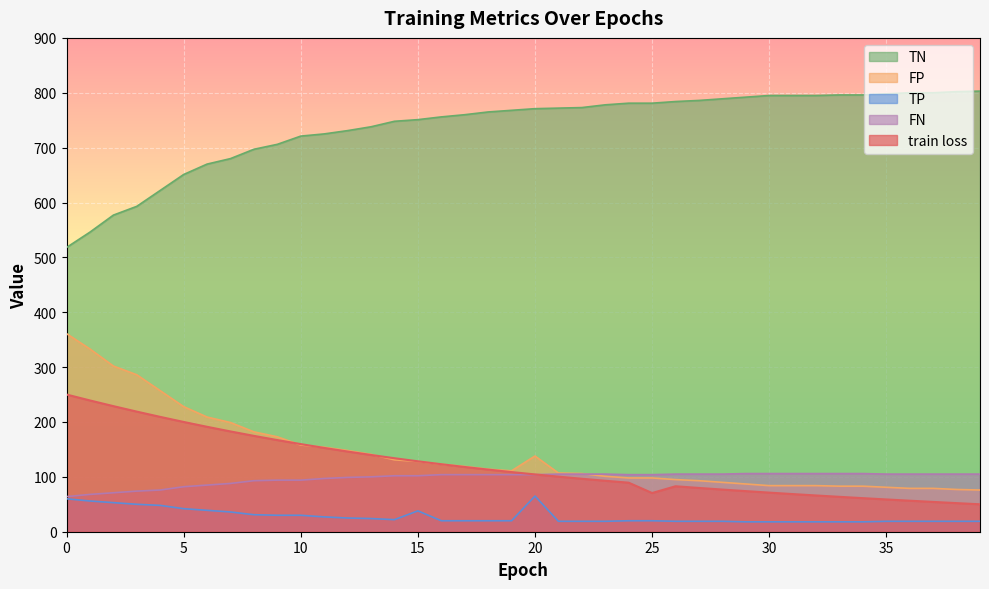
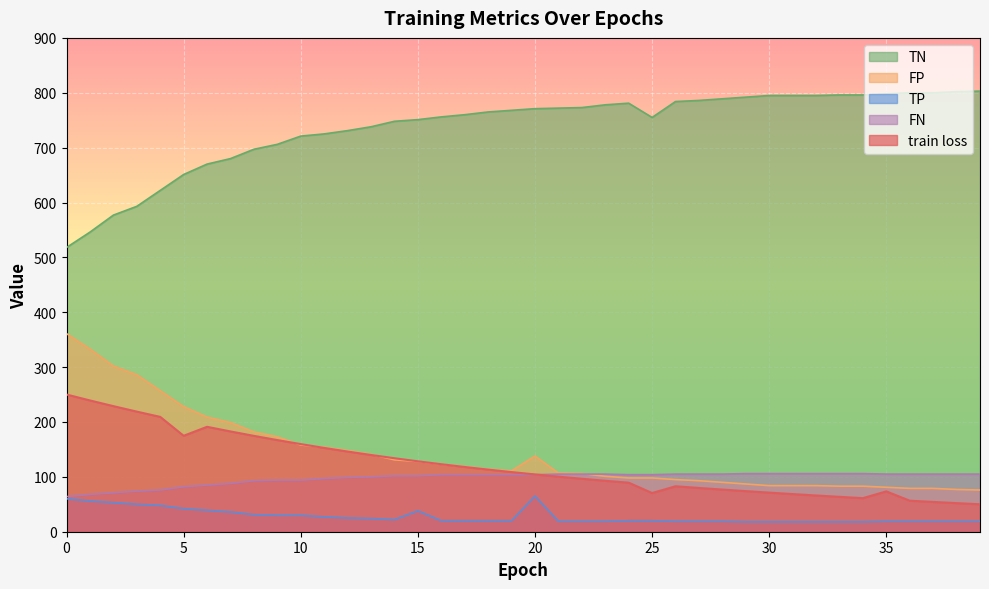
train loss, 5: 200 -> 170
TN, 25: 780 -> 760
train loss, 35: 60 -> 70
